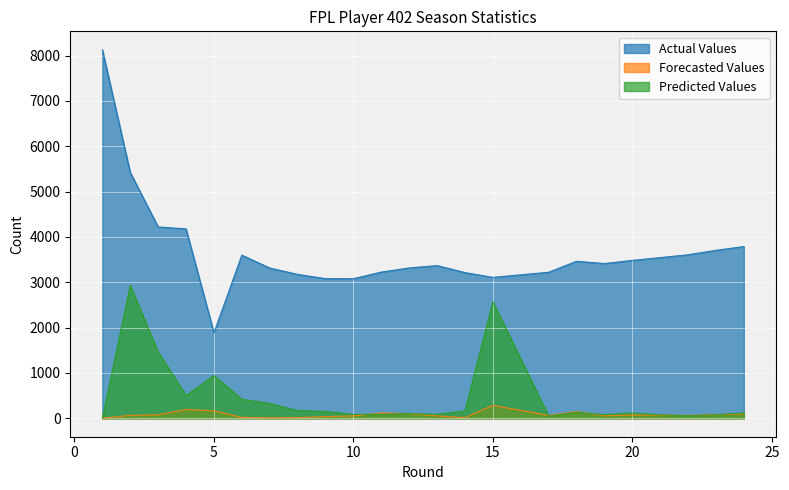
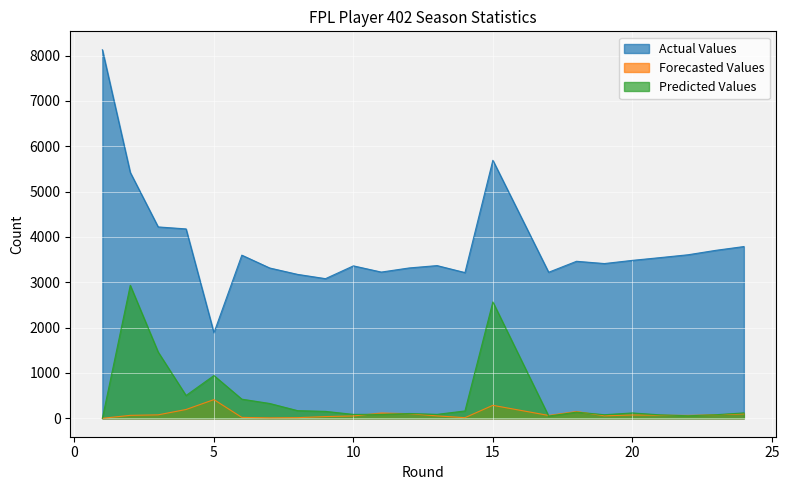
Forecasted Values, 5: 200 -> 400
Actual Values, 10: 3100 -> 3400
Actual Values, 15: 3100 -> 5700
